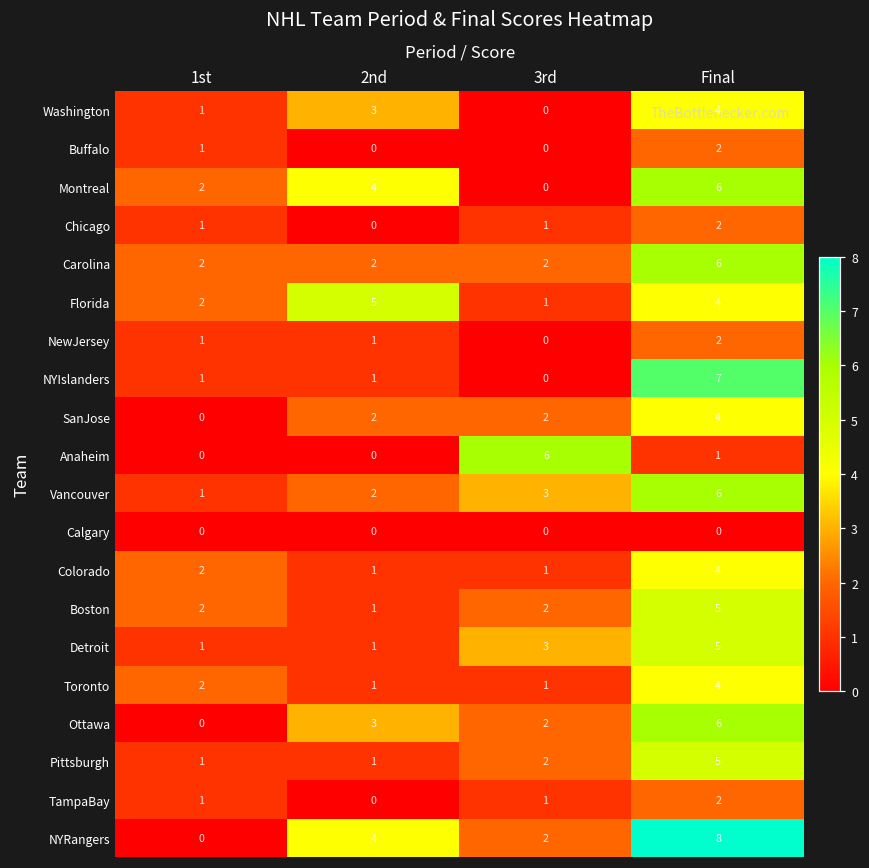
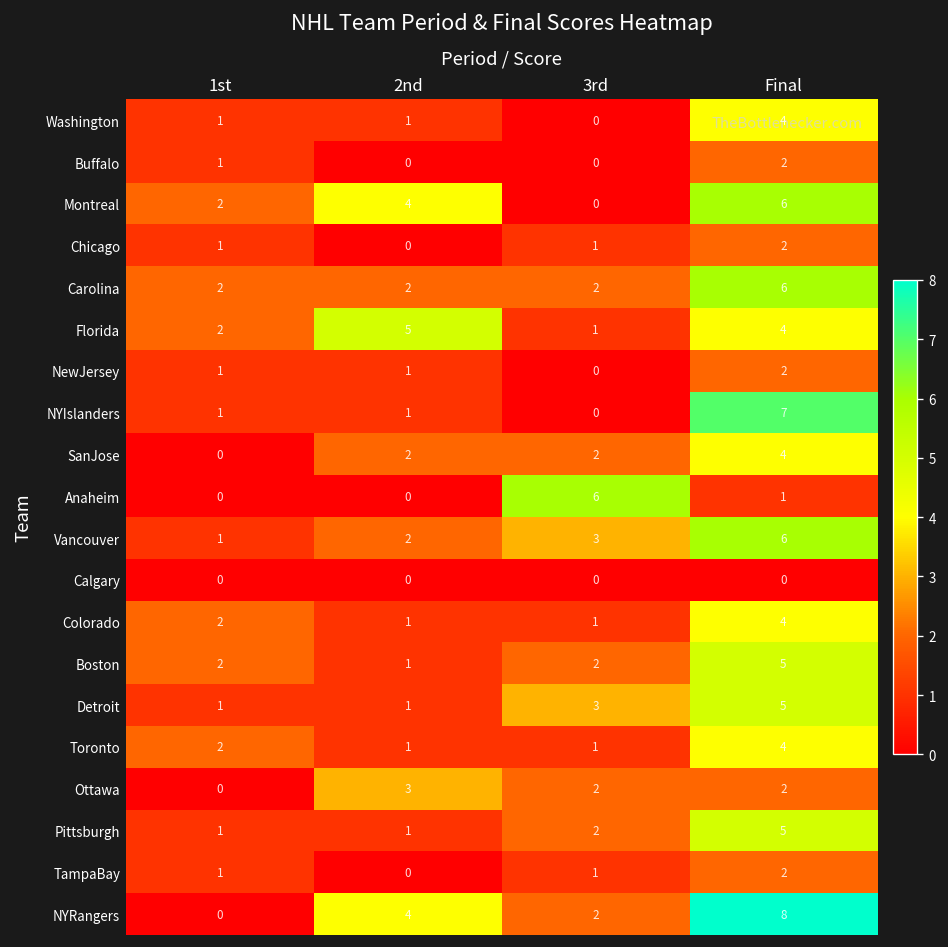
Washington, 2nd: 3 -> 1
Ottawa, Final: 6 -> 2
